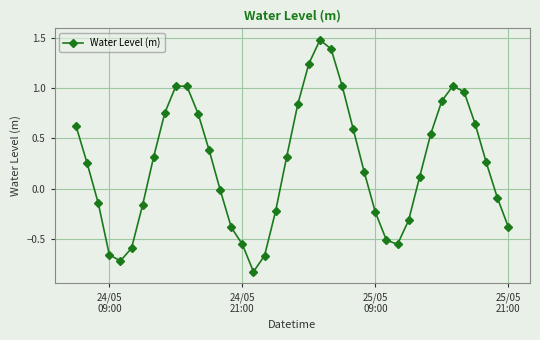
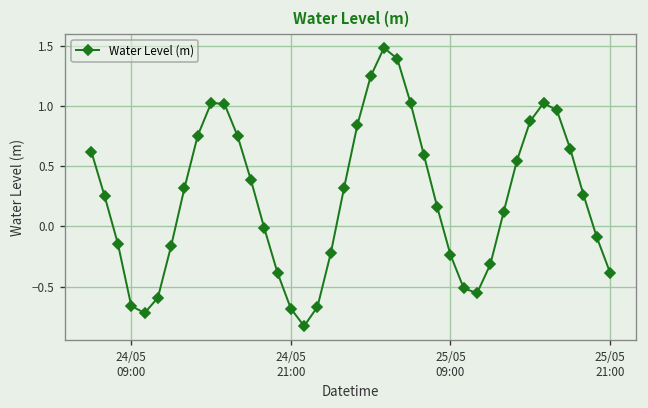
24/05 21:00: -0.56 -> -0.68
